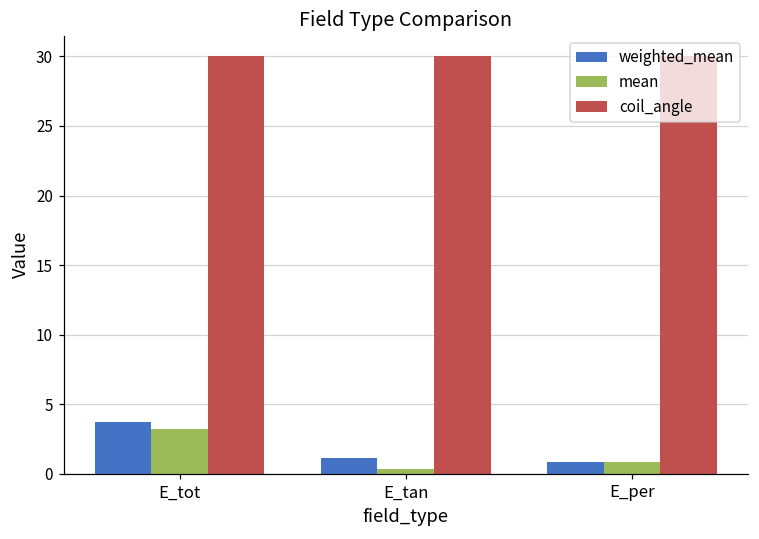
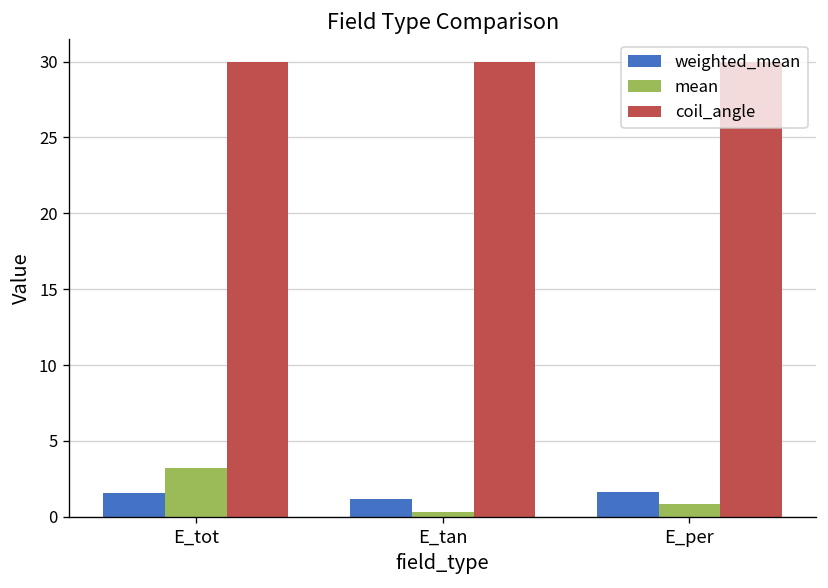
weighted_mean, E_tot: 3.7 -> 1.6
weighted_mean, E_per: 0.8 -> 1.6
